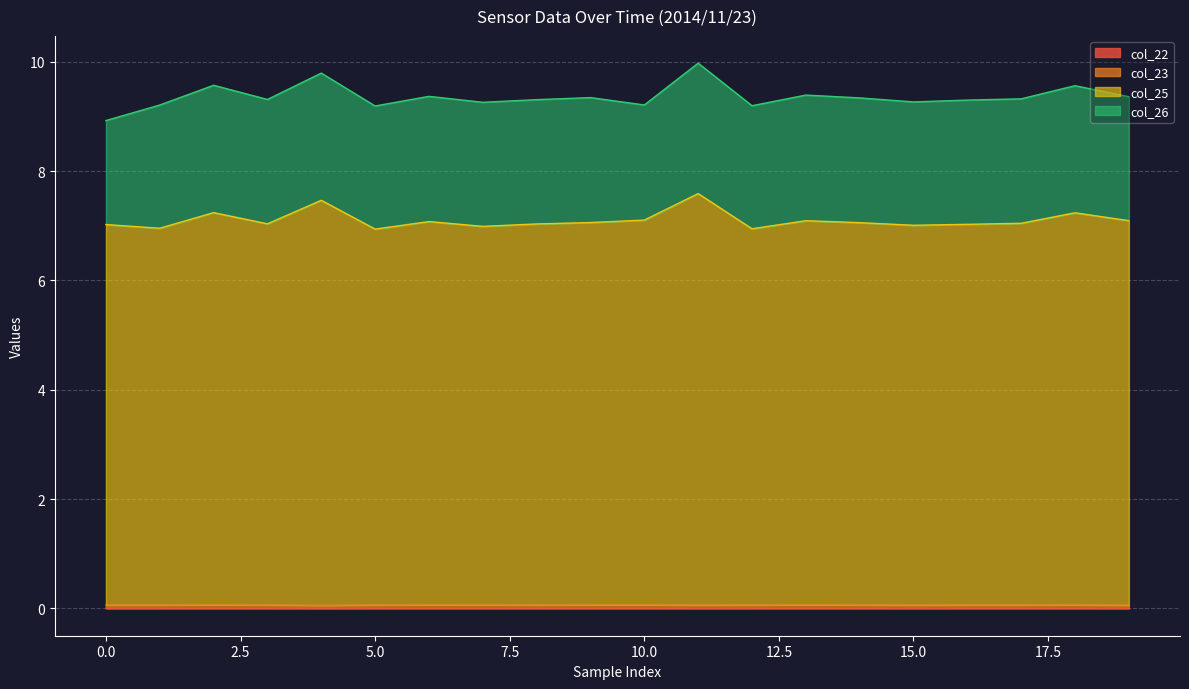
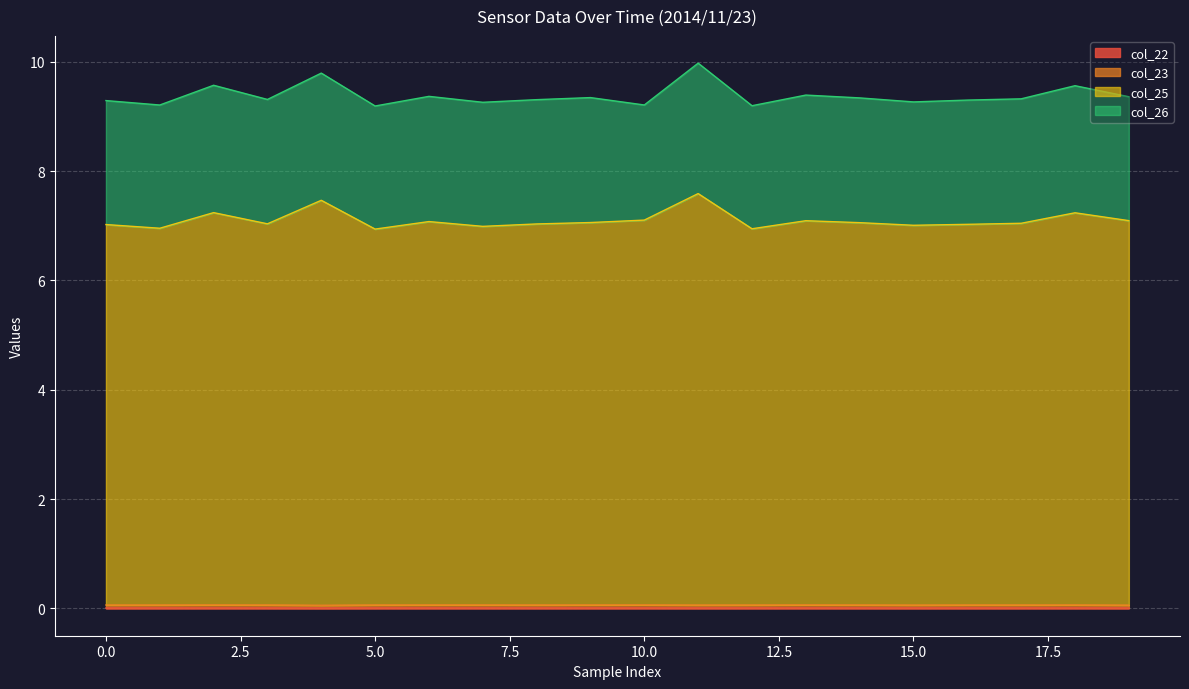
col_26, 0.0: 1.9 -> 2.3
